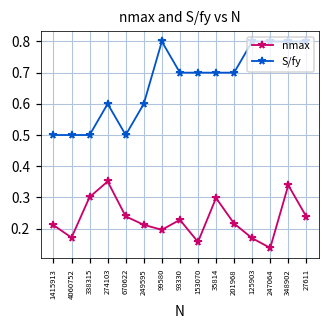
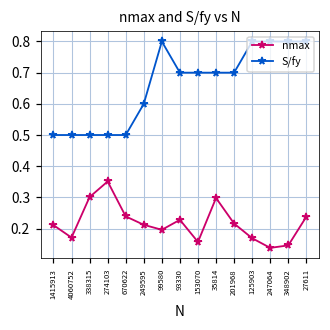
S/fy, 274103: 0.6 -> 0.5
nmax, 348902: 0.34 -> 0.15
